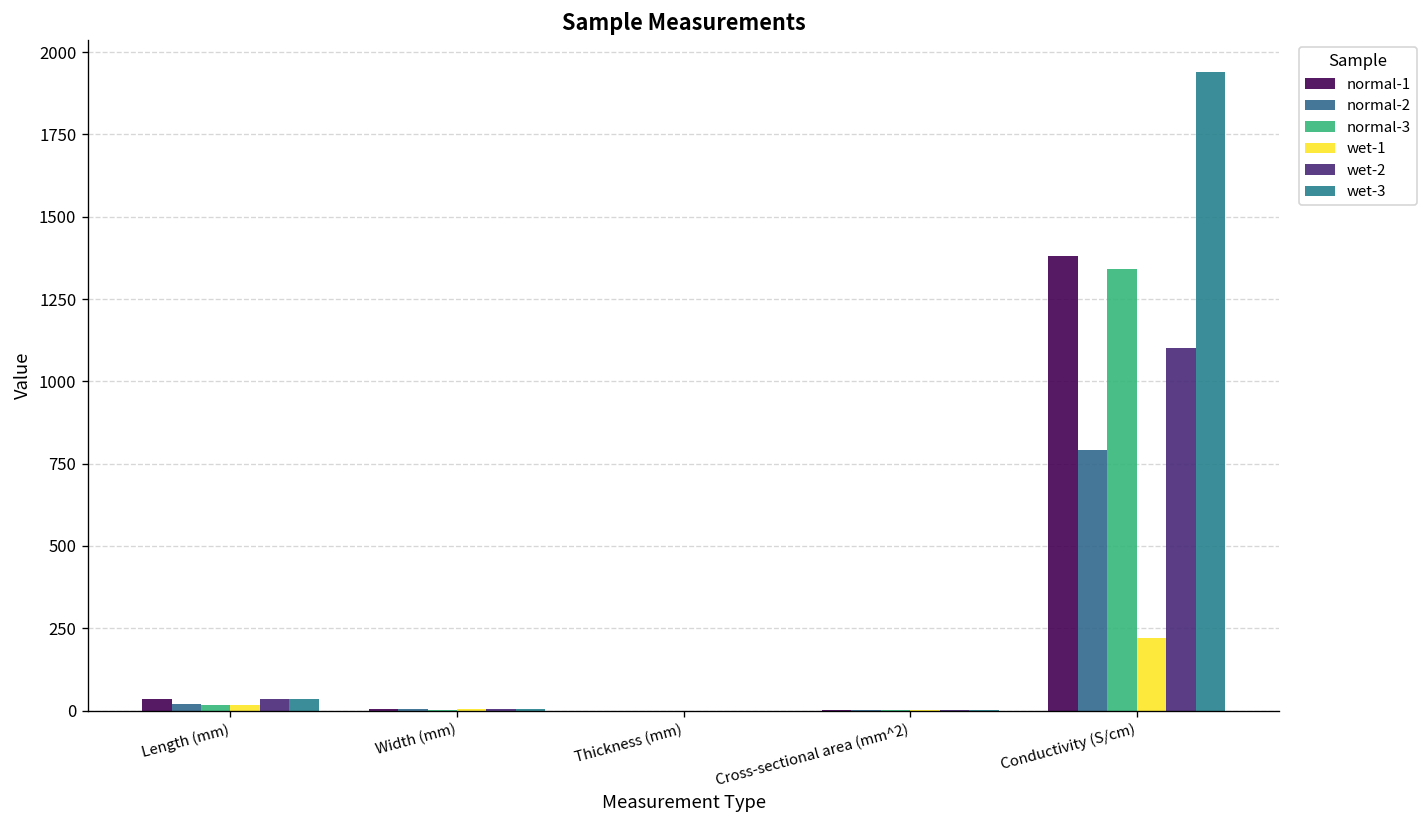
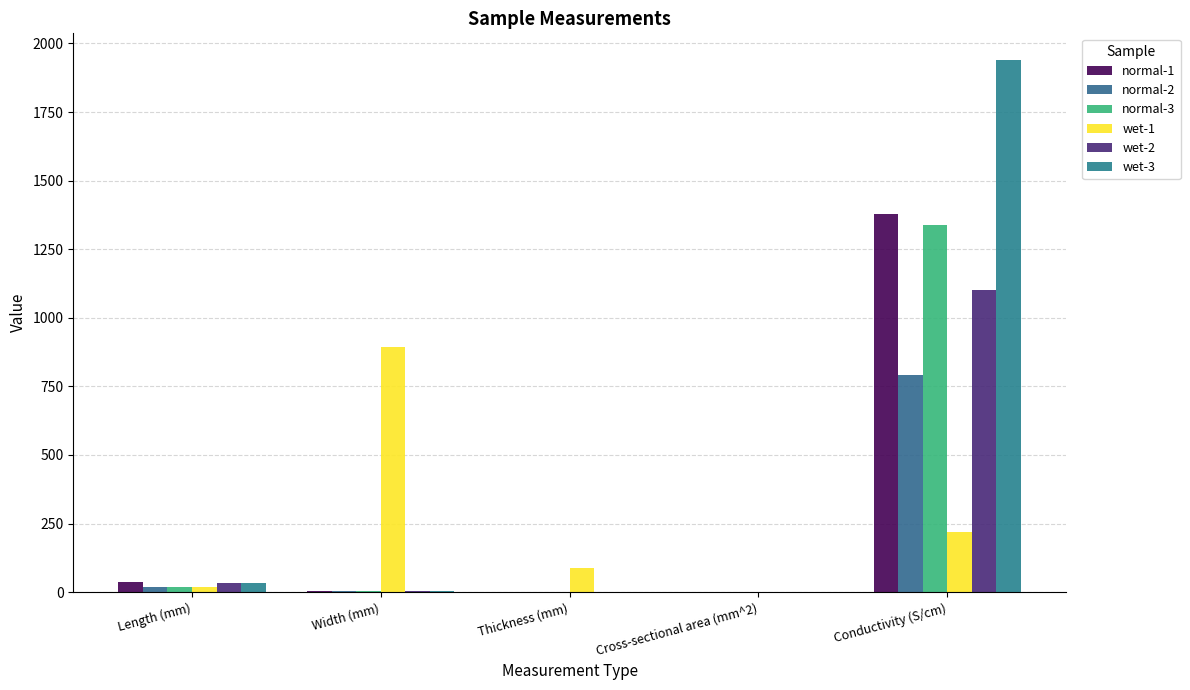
wet-1, Width (mm): 0 -> 890
wet-1, Thickness (mm): 0 -> 90
